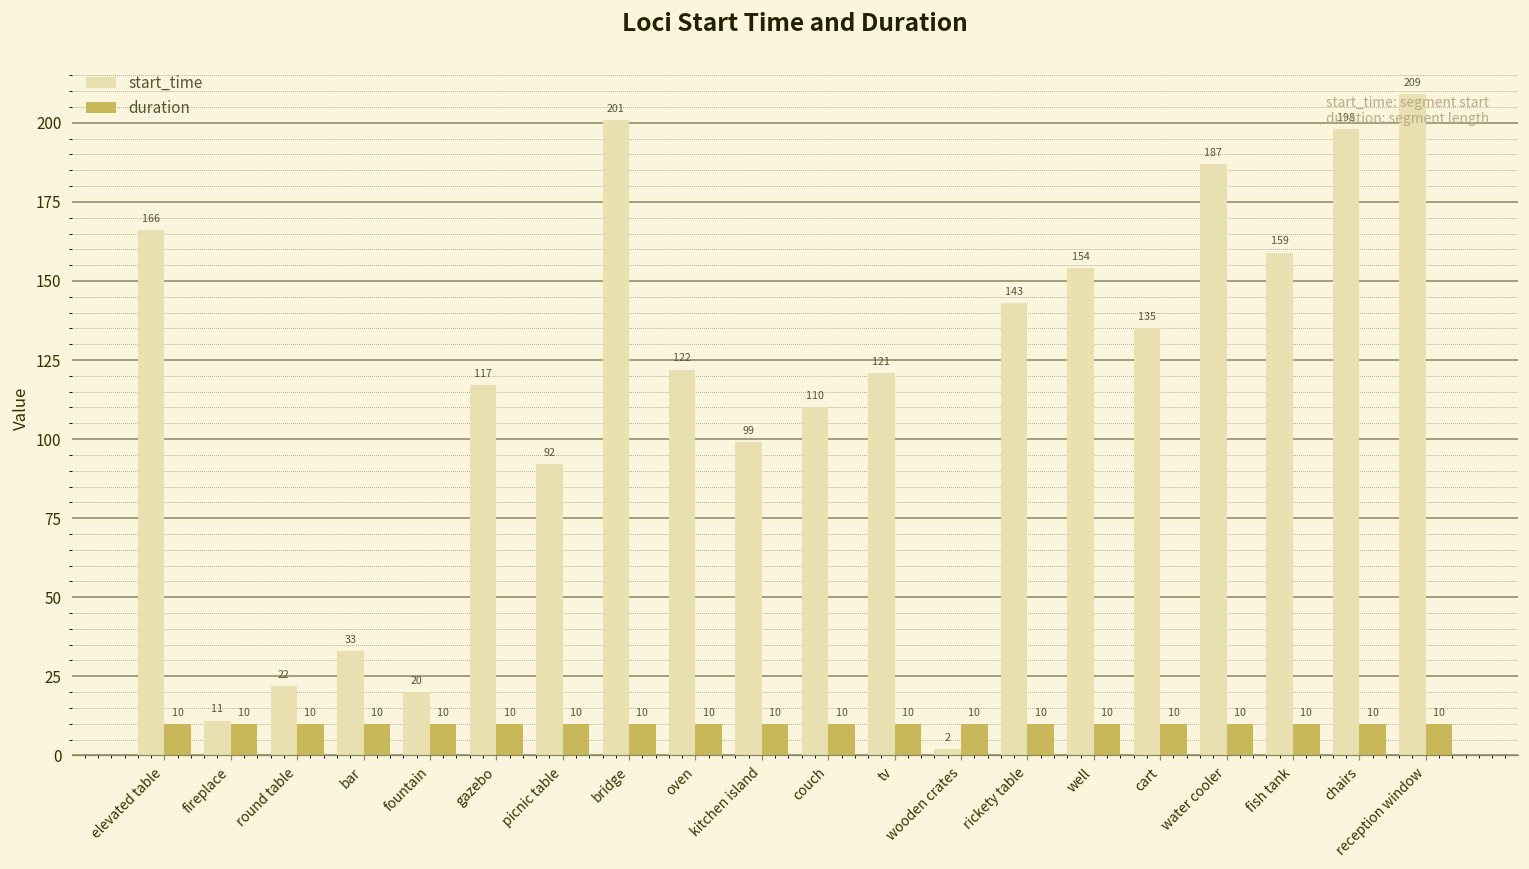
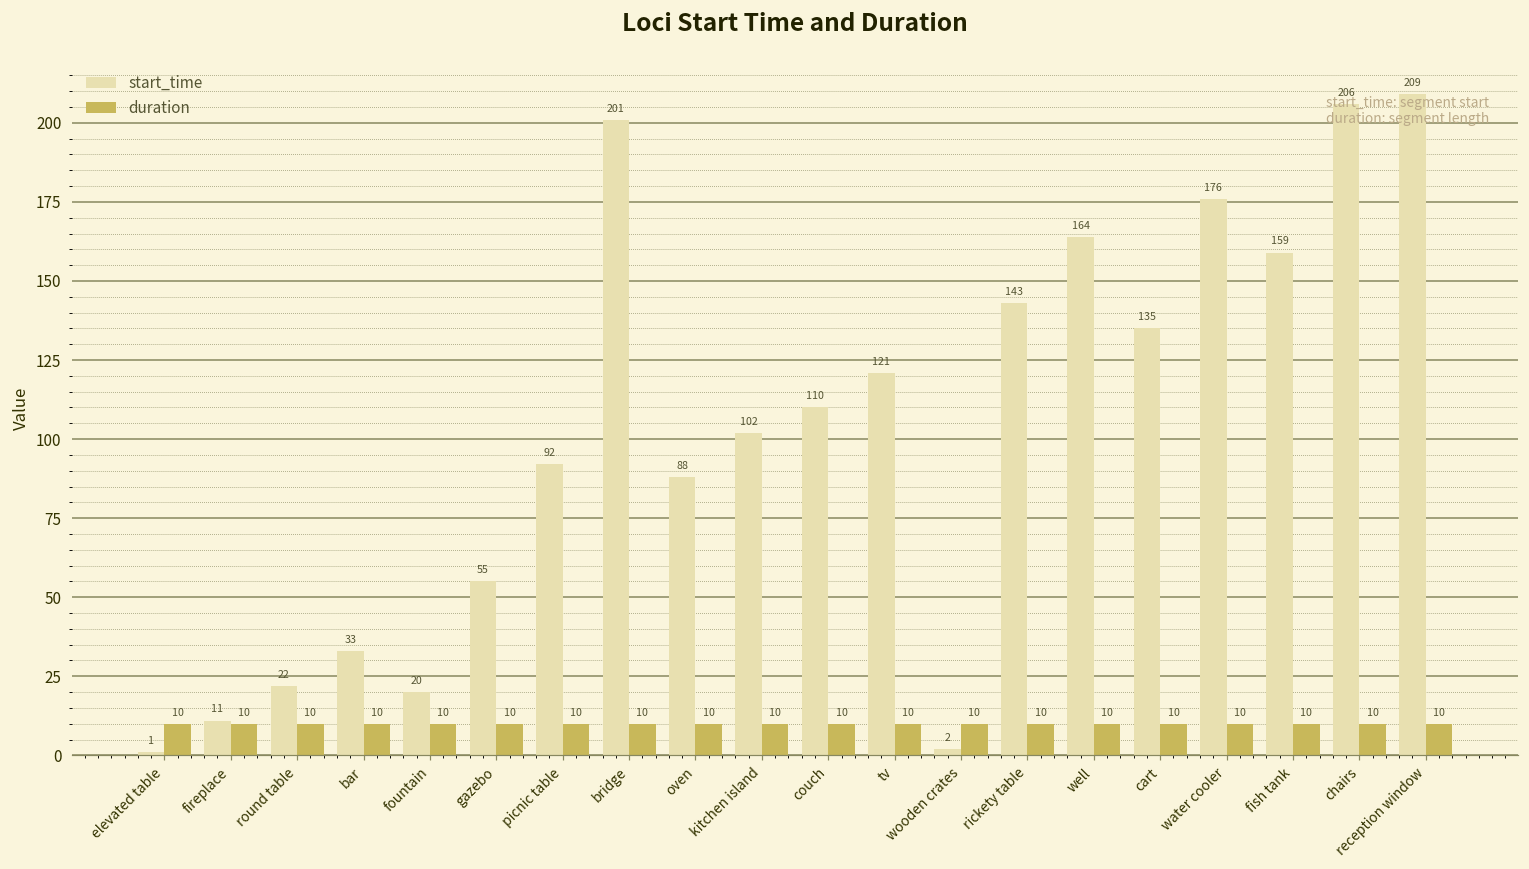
start_time, elevated table: 166 -> 1
start_time, gazebo: 117 -> 55
start_time, oven: 122 -> 88
start_time, kitchen island: 99 -> 102
start_time, well: 154 -> 164
start_time, water cooler: 187 -> 176
start_time, chairs: 198 -> 206
